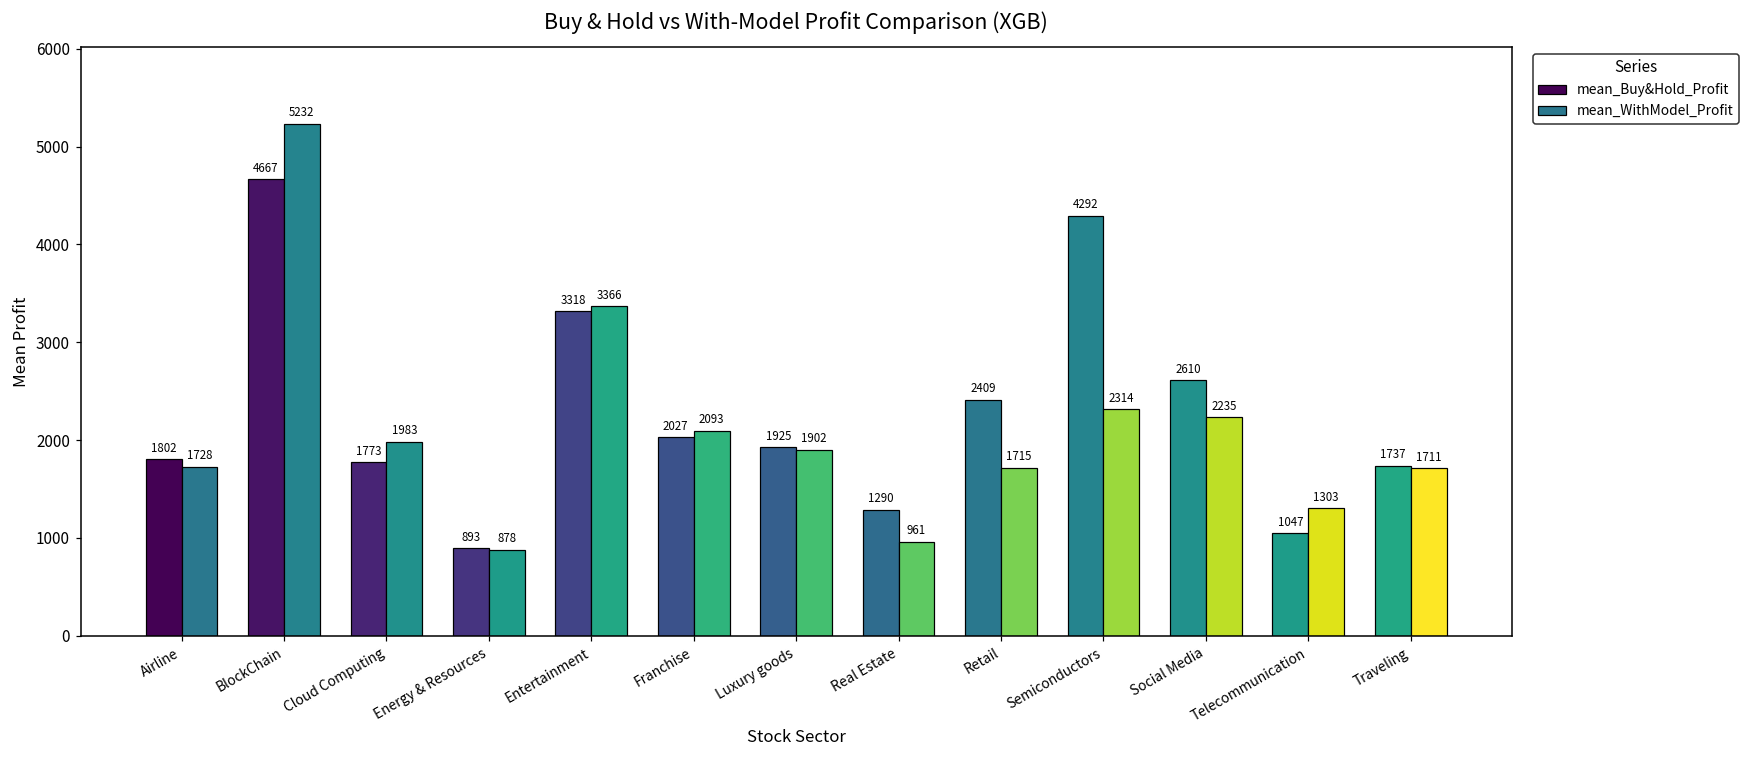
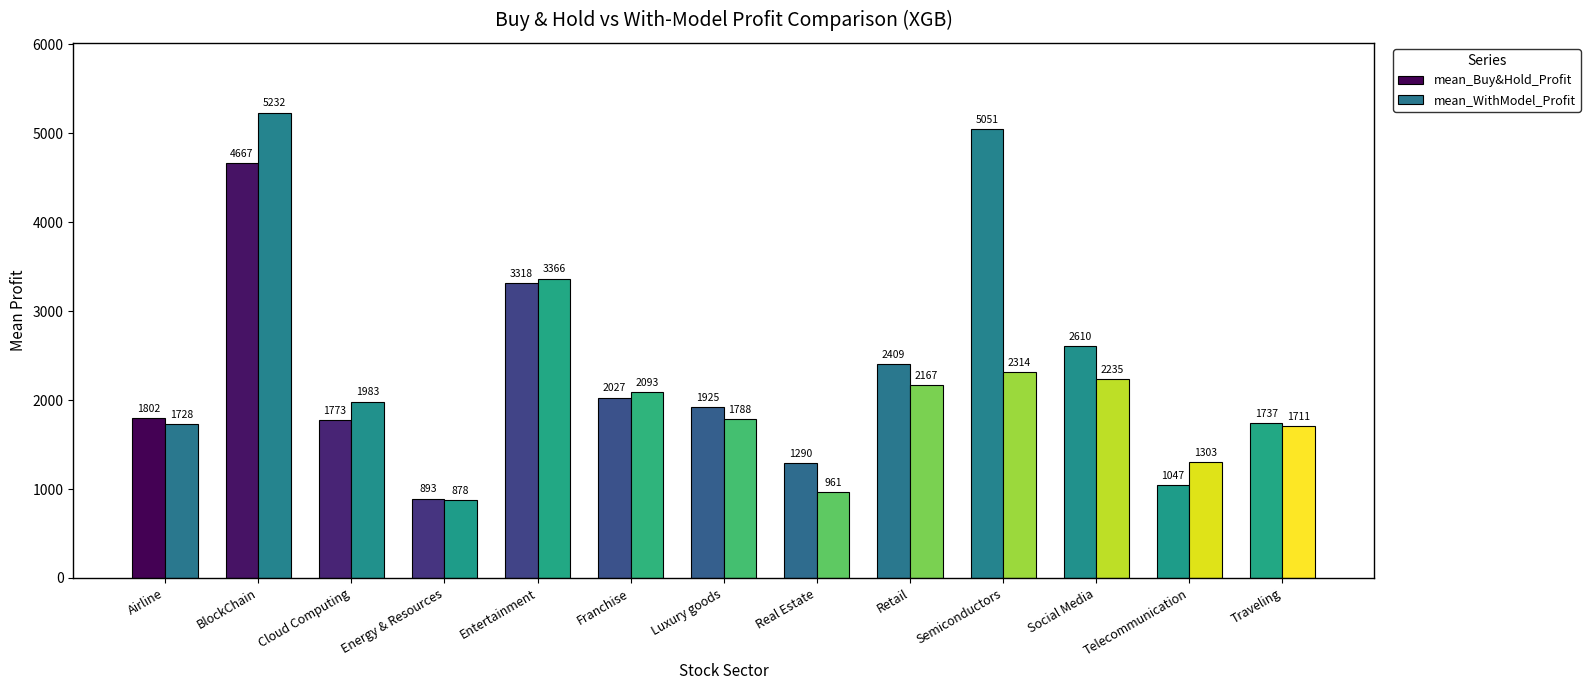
mean_WithModel_Profit, Luxury goods: 1902 -> 1788
mean_WithModel_Profit, Retail: 1715 -> 2167
mean_Buy&Hold_Profit, Semiconductors: 4292 -> 5051
